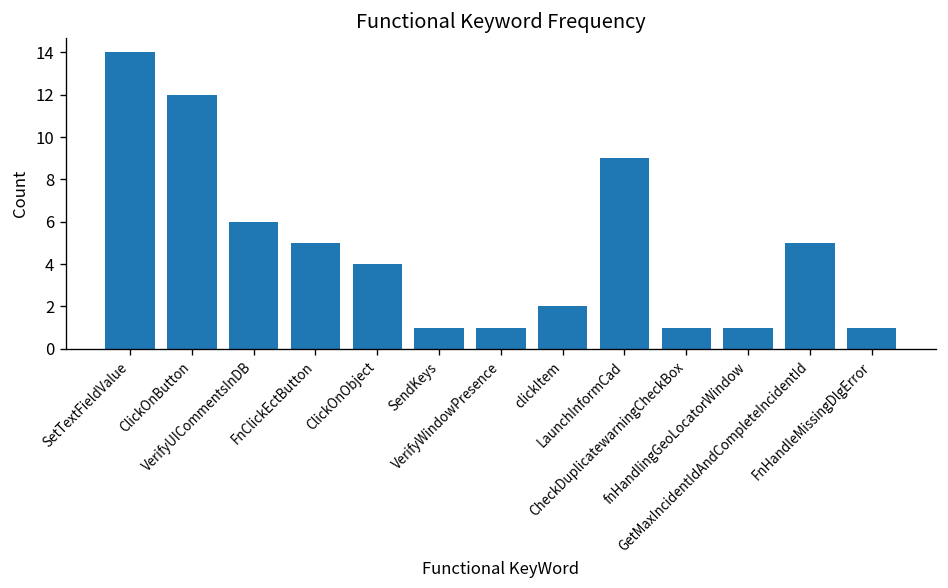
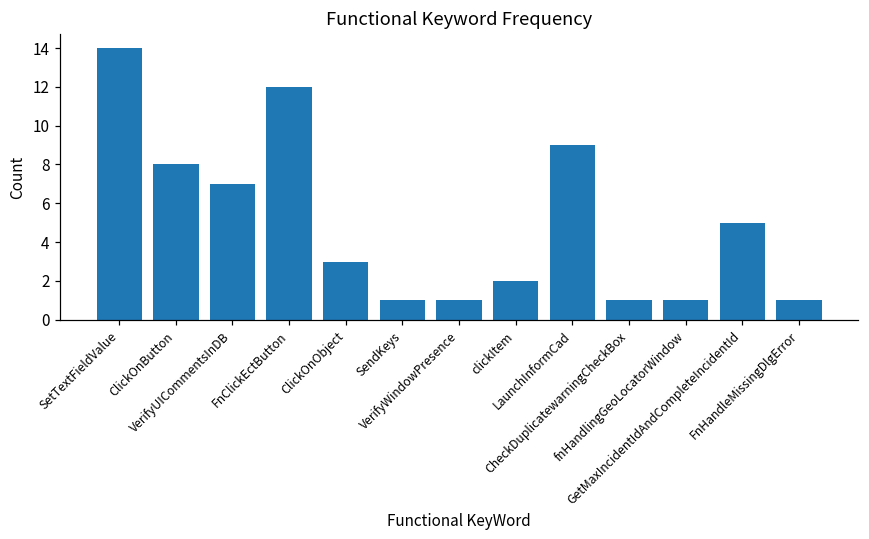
ClickOnButton: 12 -> 8
VerifyUICommentsInDB: 6 -> 7
FnClickEctButton: 5 -> 12
ClickOnObject: 4 -> 3
